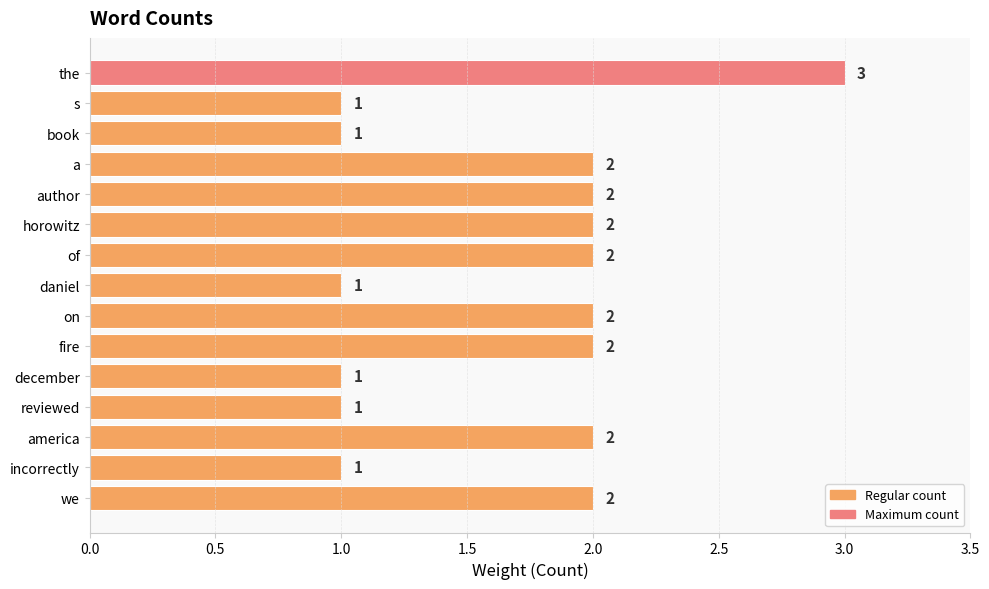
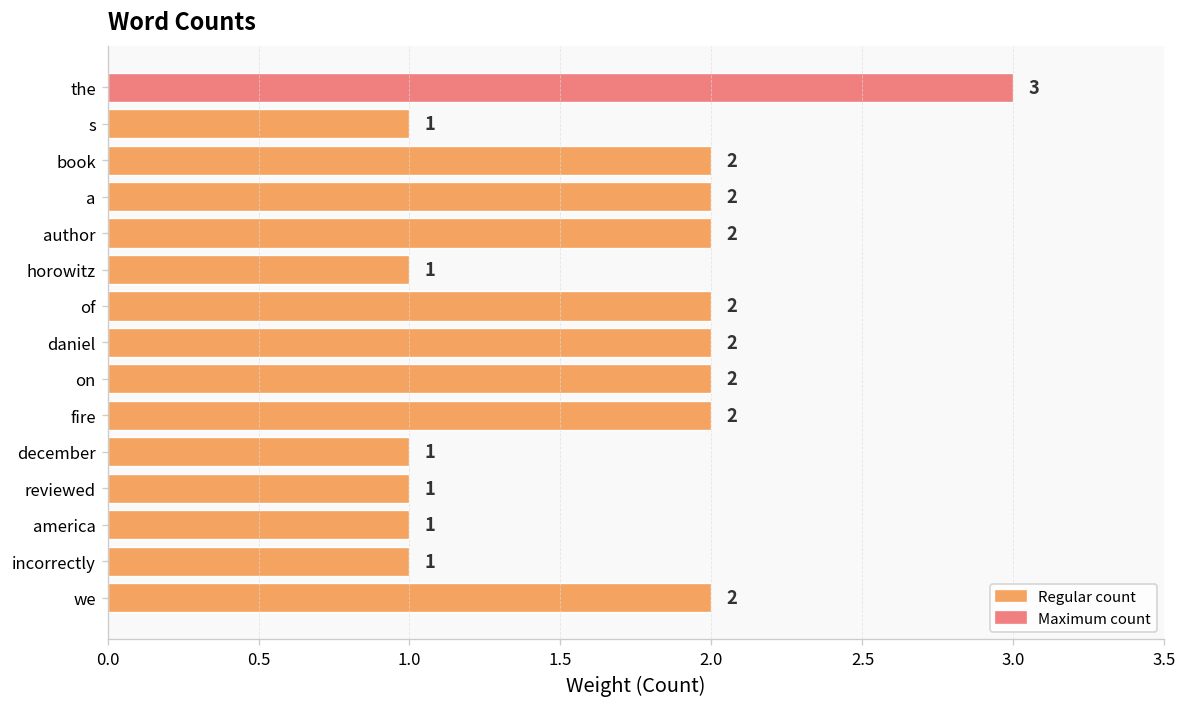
book: 1 -> 2
horowitz: 2 -> 1
daniel: 1 -> 2
america: 2 -> 1
